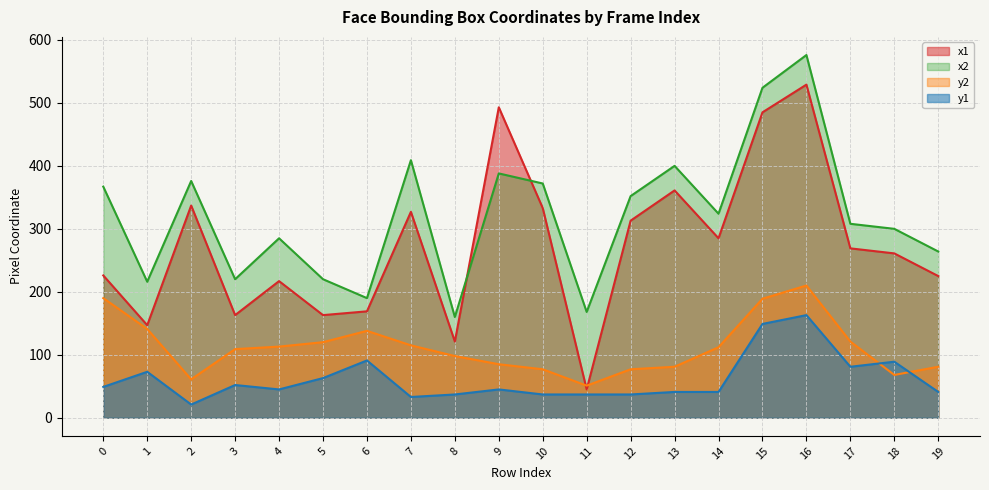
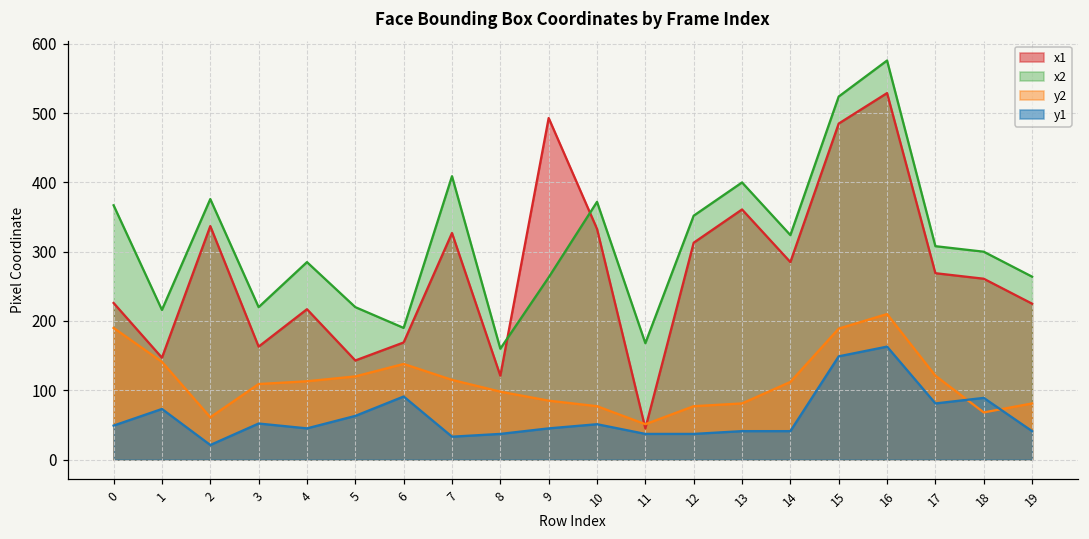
x1, 5: 160 -> 140
x2, 9: 390 -> 260
y1, 10: 40 -> 50
